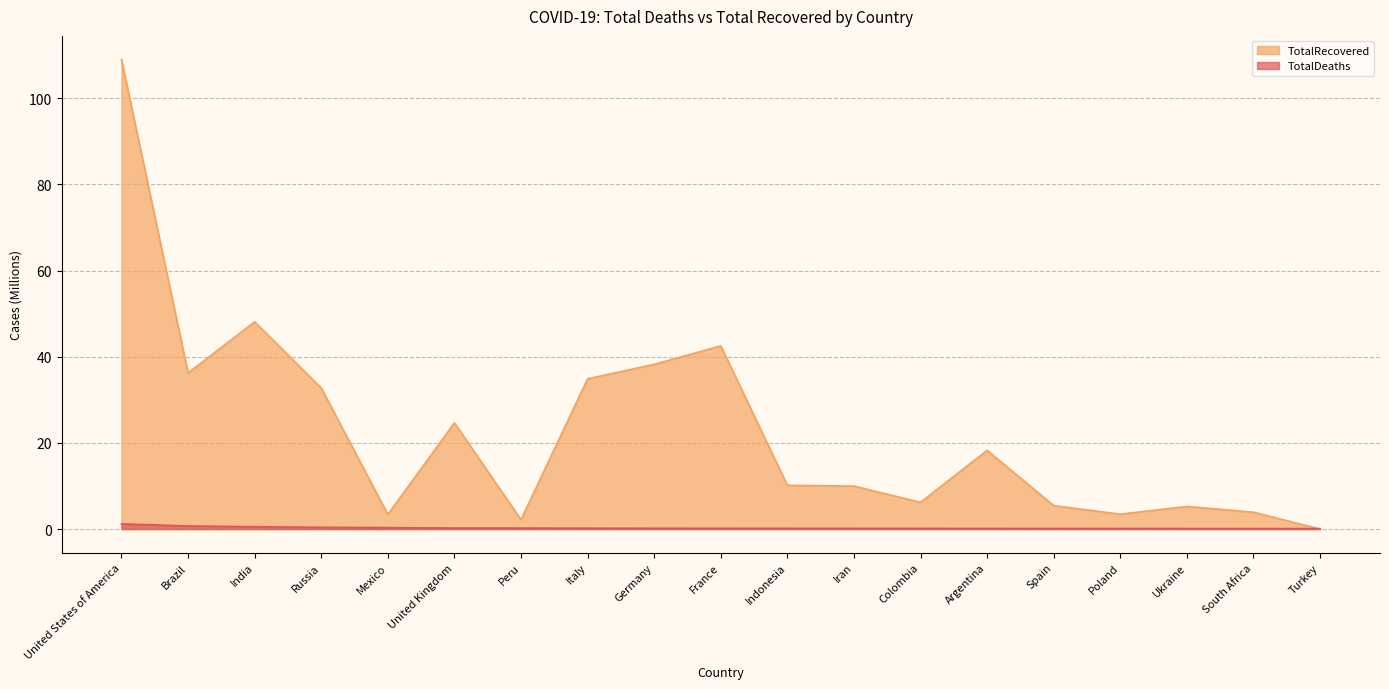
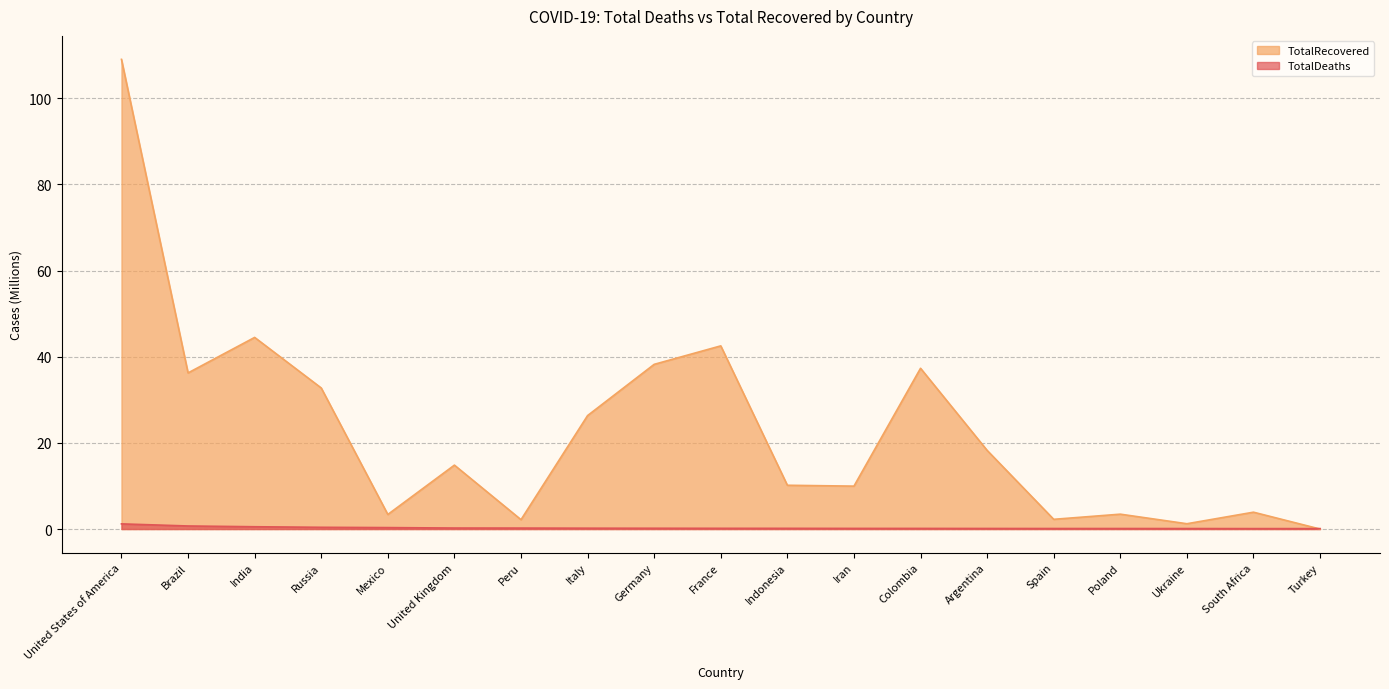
TotalRecovered, India: 48 -> 44
TotalRecovered, United Kingdom: 25 -> 15
TotalRecovered, Italy: 35 -> 26
TotalRecovered, Colombia: 6 -> 37
TotalRecovered, Spain: 5 -> 2
TotalRecovered, Ukraine: 5 -> 1
